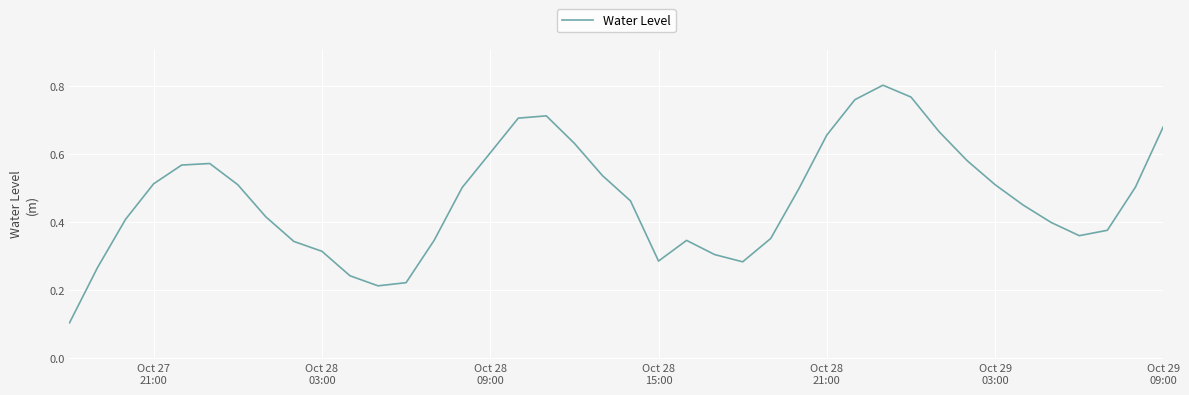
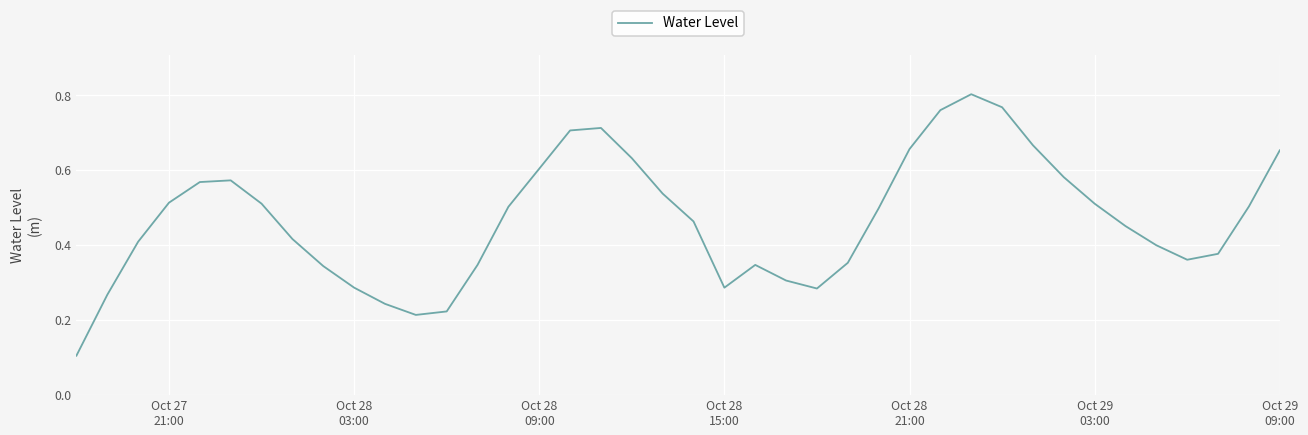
Oct 28 03:00: 0.32 -> 0.29
Oct 29 09:00: 0.68 -> 0.65
